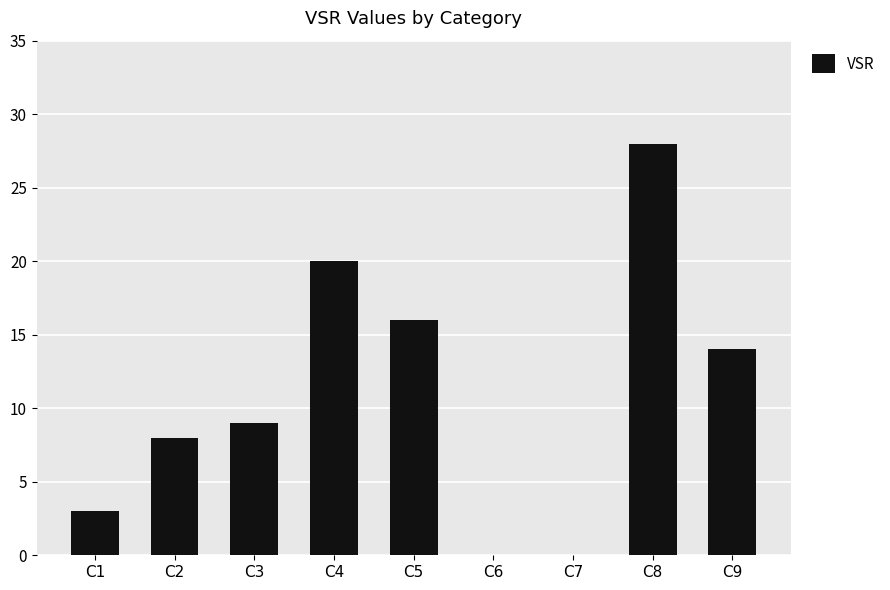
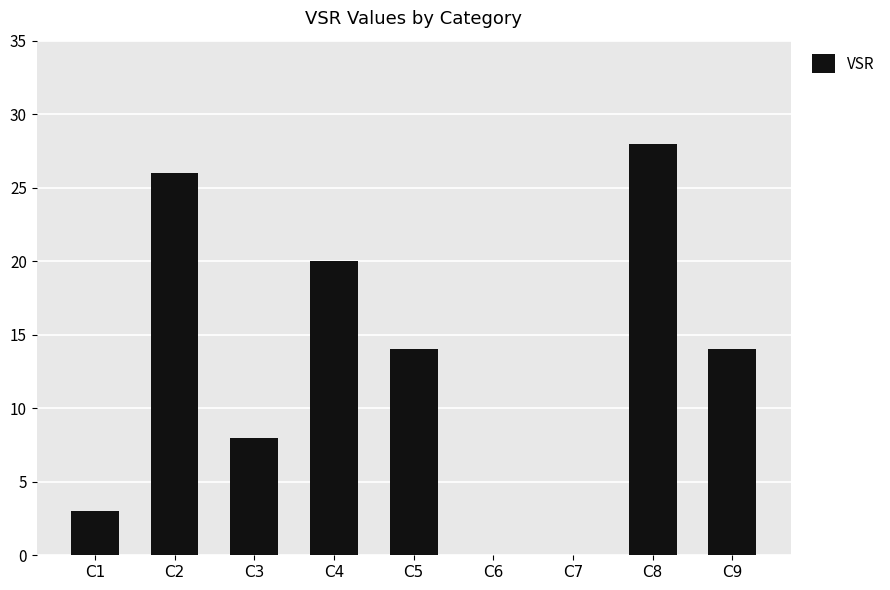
C2: 8 -> 26
C3: 9 -> 8
C5: 16 -> 14
